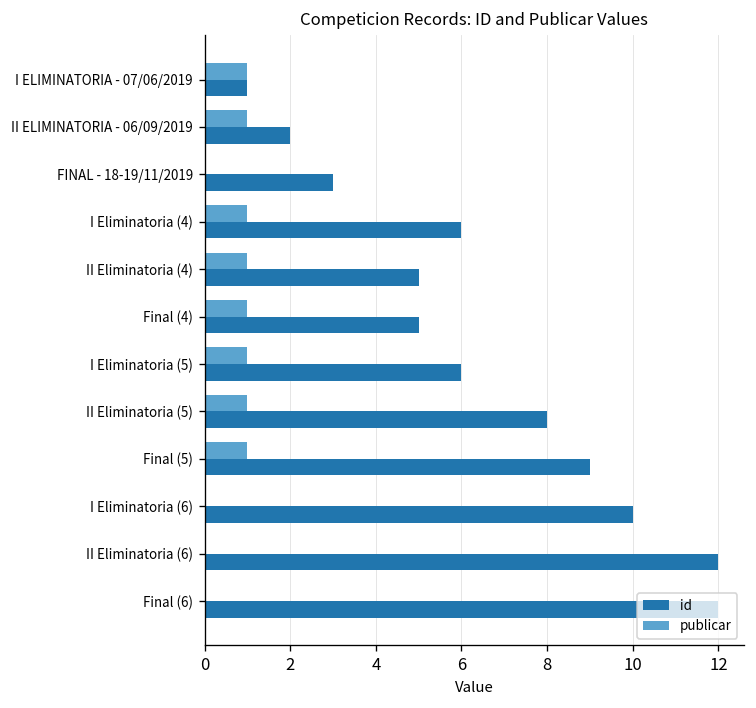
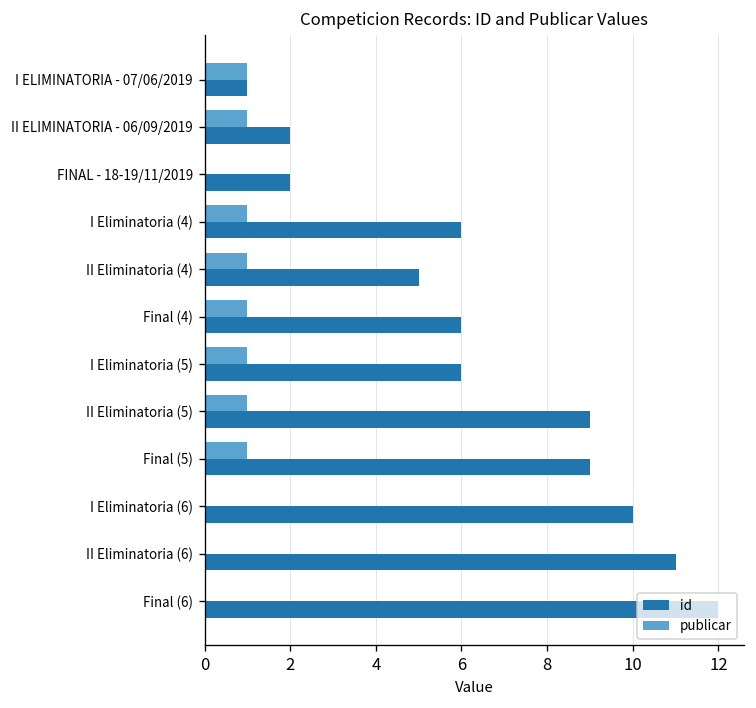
id, FINAL - 18-19/11/2019: 3 -> 2
id, Final (4): 5 -> 6
id, II Eliminatoria (5): 8 -> 9
id, II Eliminatoria (6): 12 -> 11
